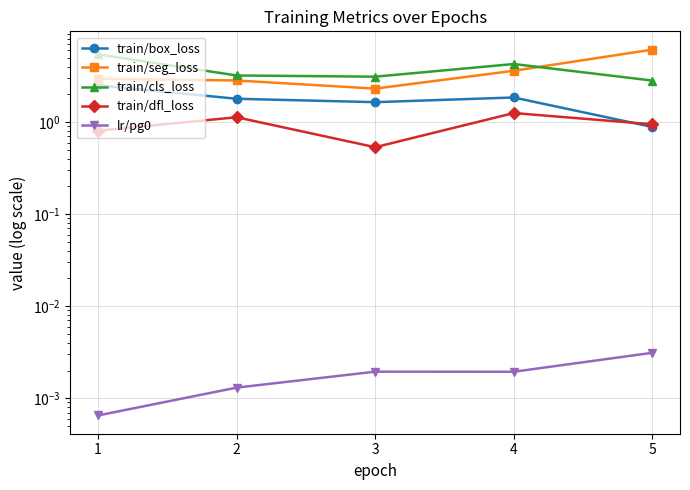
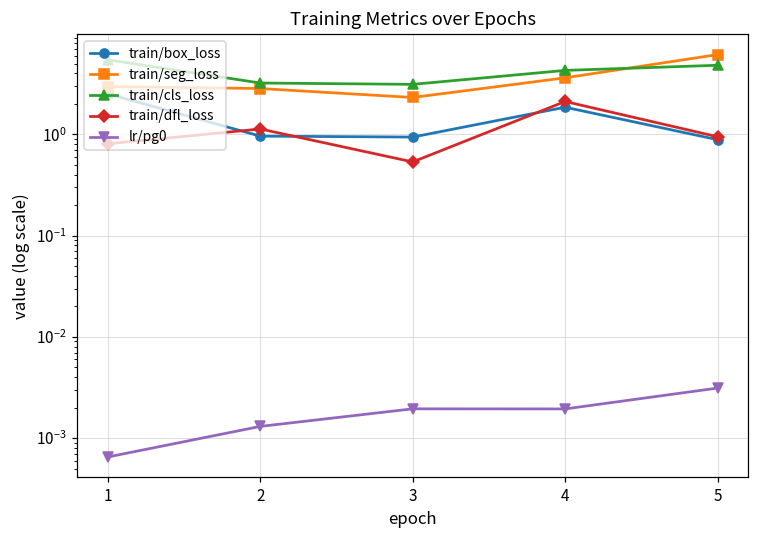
train/box_loss, 2: 1.8 -> 1.0
train/box_loss, 3: 1.6 -> 0.9
train/dfl_loss, 4: 1.3 -> 2.1
train/cls_loss, 5: 2.8 -> 5
